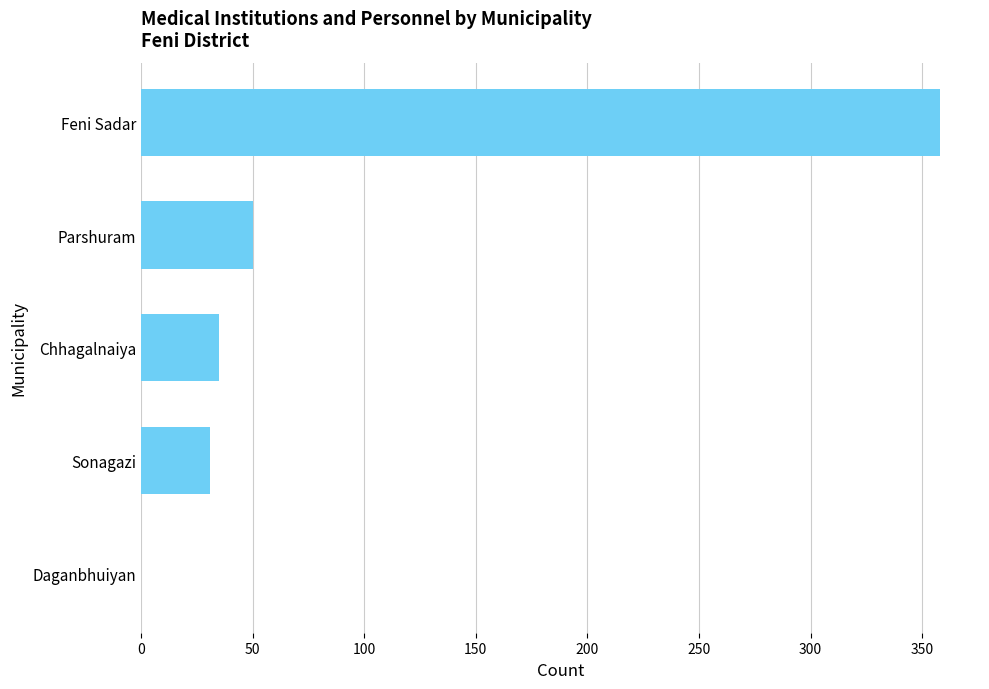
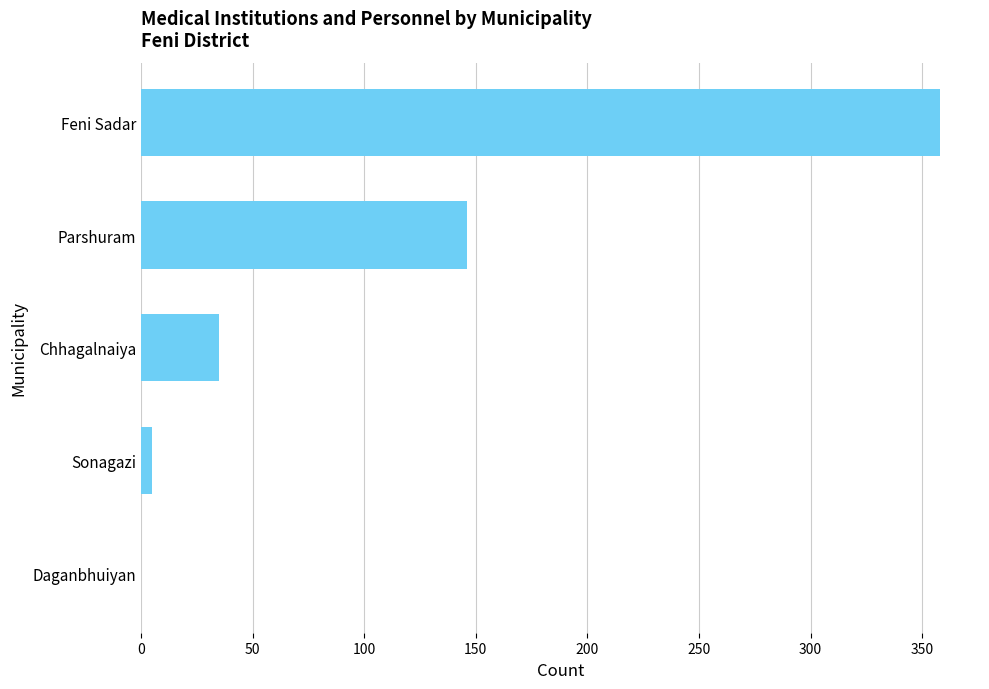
Parshuram: 50 -> 146
Sonagazi: 31 -> 5
